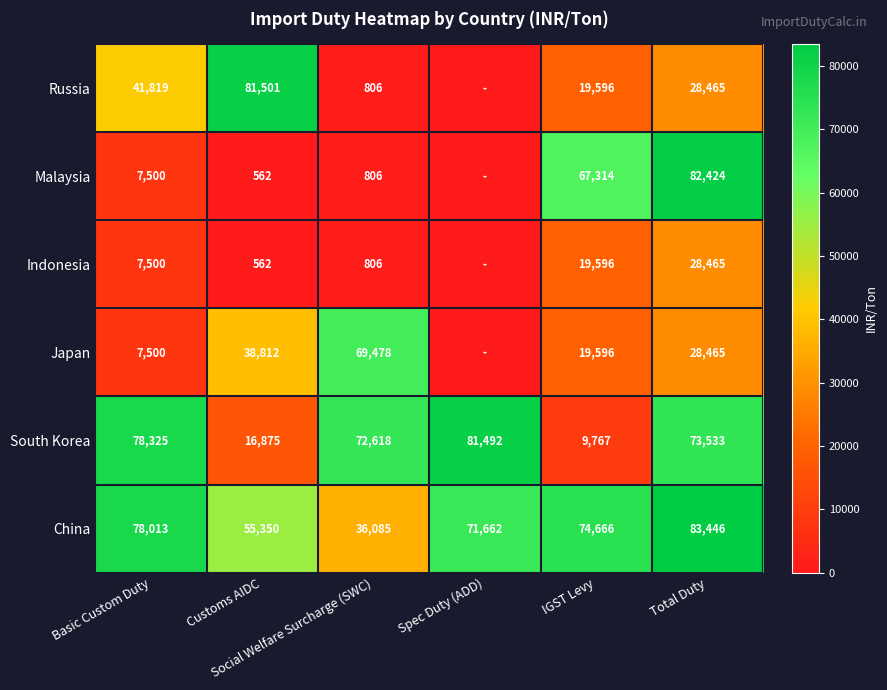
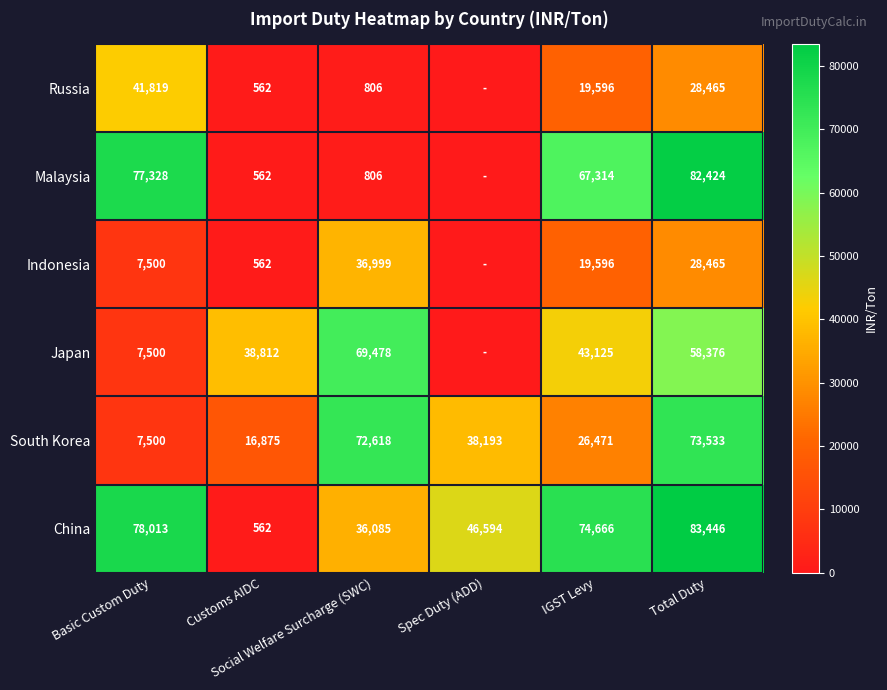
Russia, Customs AIDC: 81,501 -> 562
Malaysia, Basic Custom Duty: 7,500 -> 77,328
Indonesia, Social Welfare Surcharge (SWC): 806 -> 36,999
Japan, IGST Levy: 19,596 -> 43,125
Japan, Total Duty: 28,465 -> 58,376
South Korea, Basic Custom Duty: 78,325 -> 7,500
South Korea, Spec Duty (ADD): 81,492 -> 38,193
South Korea, IGST Levy: 9,767 -> 26,471
China, Customs AIDC: 55,350 -> 562
China, Spec Duty (ADD): 71,662 -> 46,594
